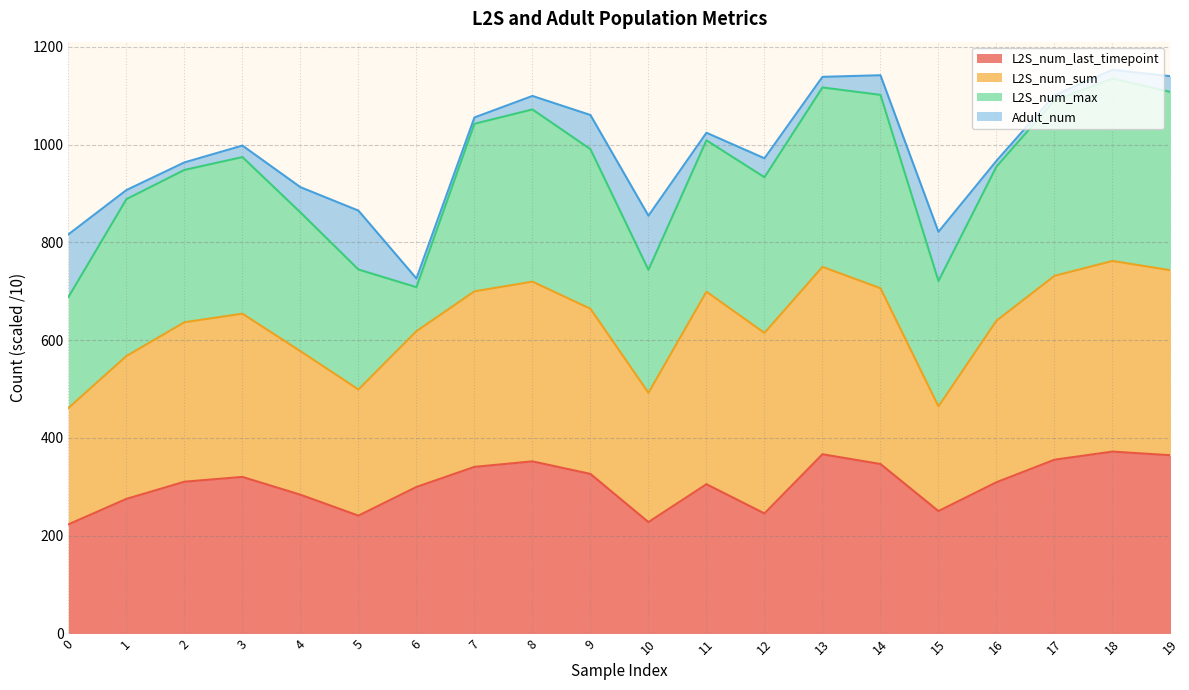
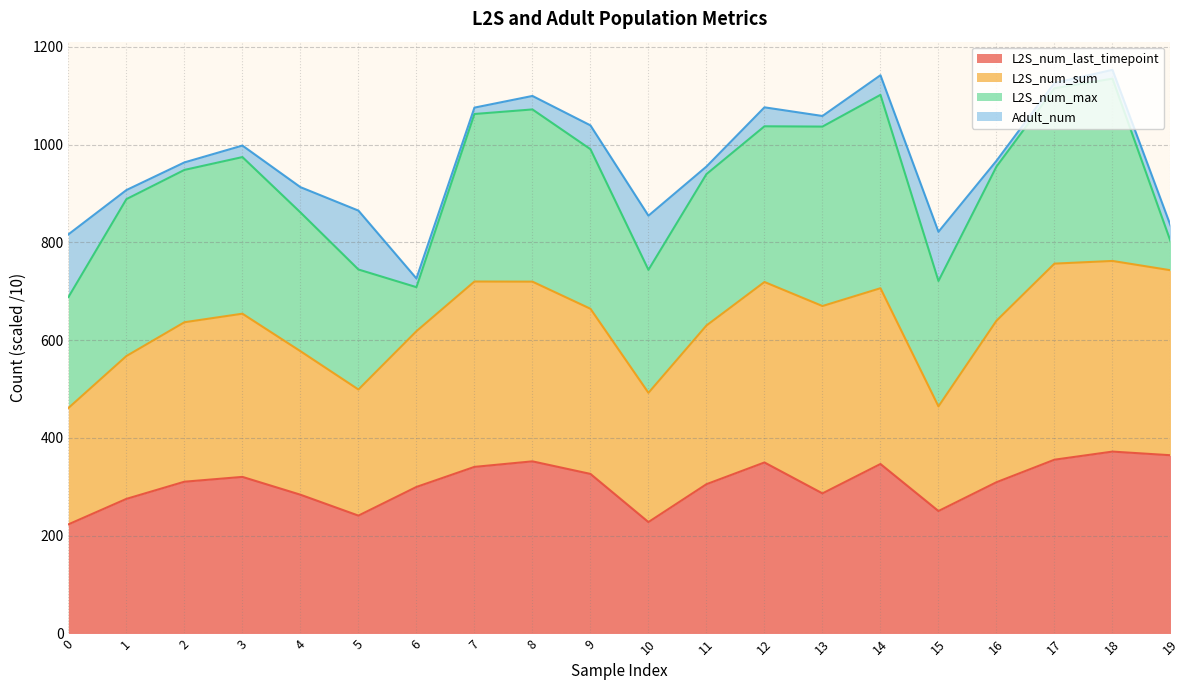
L2S_num_sum, 7: 360 -> 380
Adult_num, 9: 70 -> 50
L2S_num_sum, 11: 390 -> 320
L2S_num_last_timepoint, 12: 250 -> 350
L2S_num_last_timepoint, 13: 370 -> 290
L2S_num_sum, 17: 380 -> 400
L2S_num_max, 19: 360 -> 60
